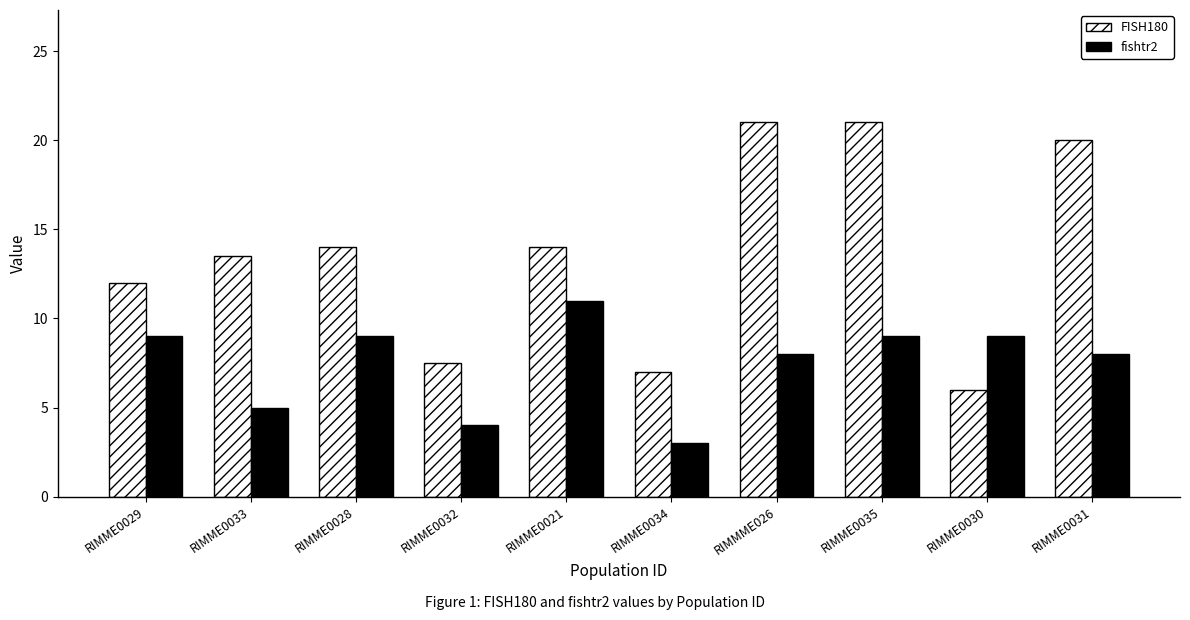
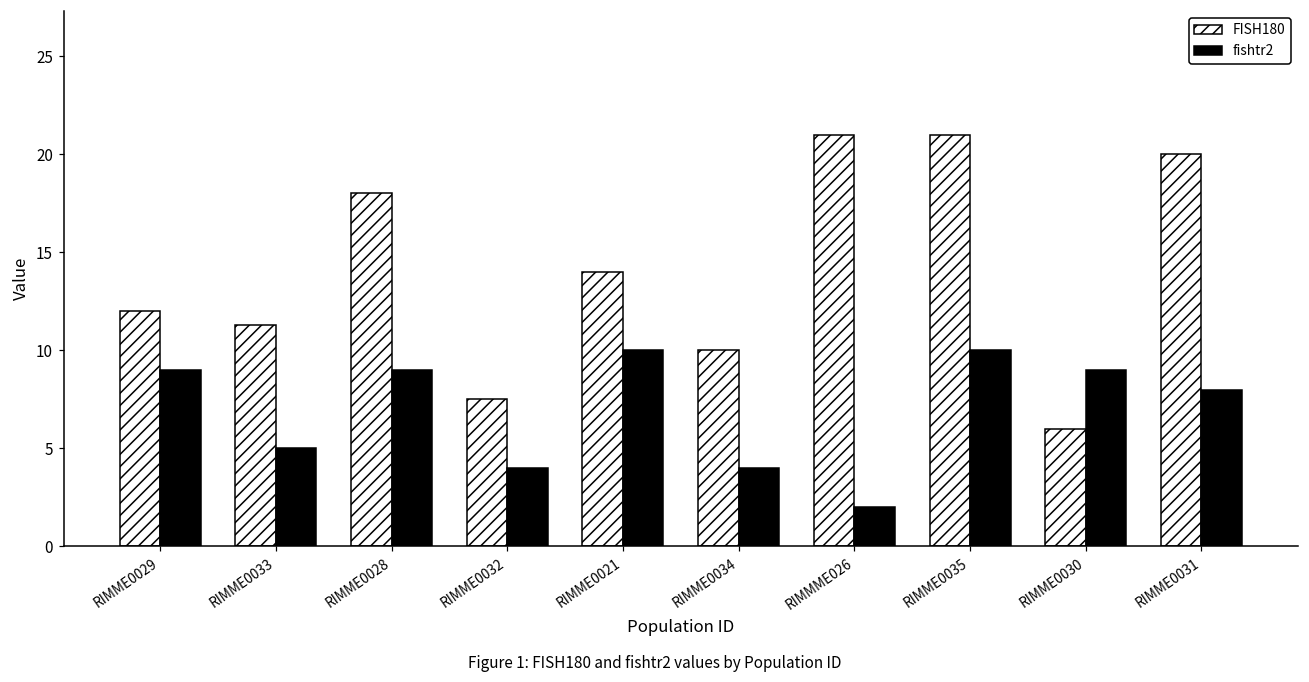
FISH180, RIMME0033: 13.5 -> 11.3
FISH180, RIMME0028: 14 -> 18
fishtr2, RIMME0021: 11 -> 10
FISH180, RIMME0034: 7 -> 10
fishtr2, RIMME0034: 3 -> 4
fishtr2, RIMMME026: 8 -> 2
fishtr2, RIMME0035: 9 -> 10
